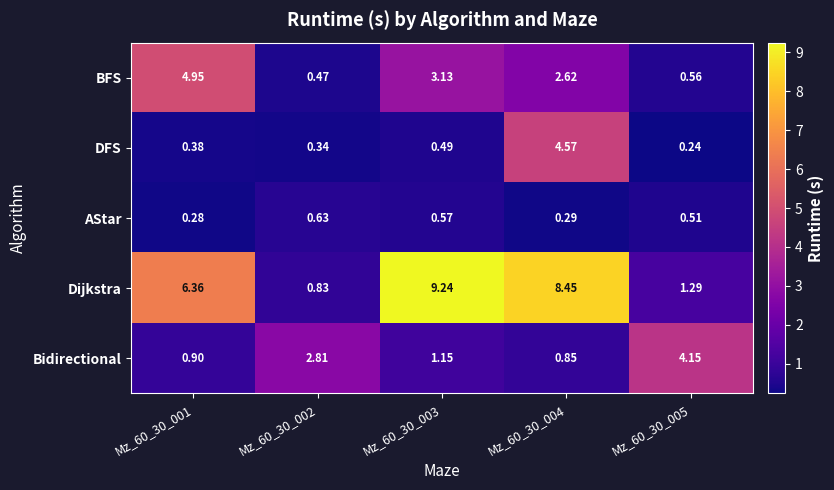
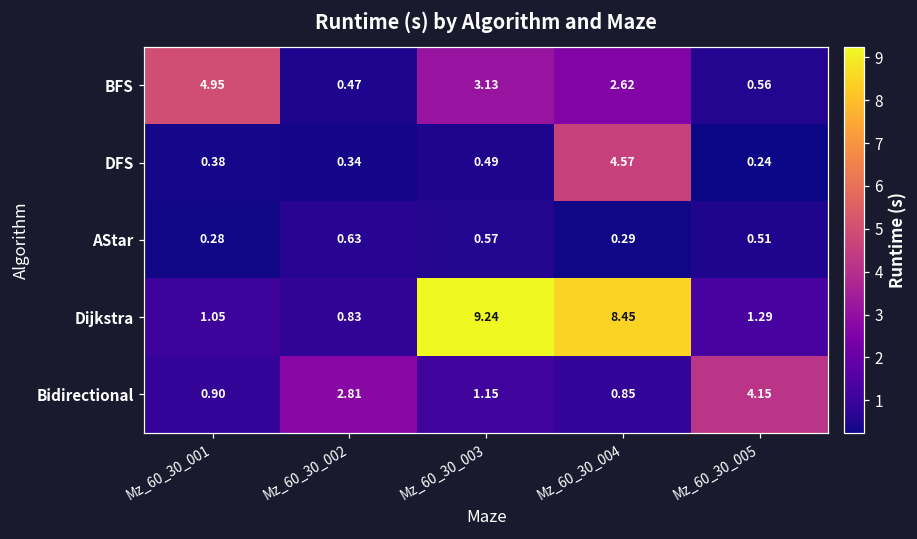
Dijkstra, Mz_60_30_001: 6.36 -> 1.05
